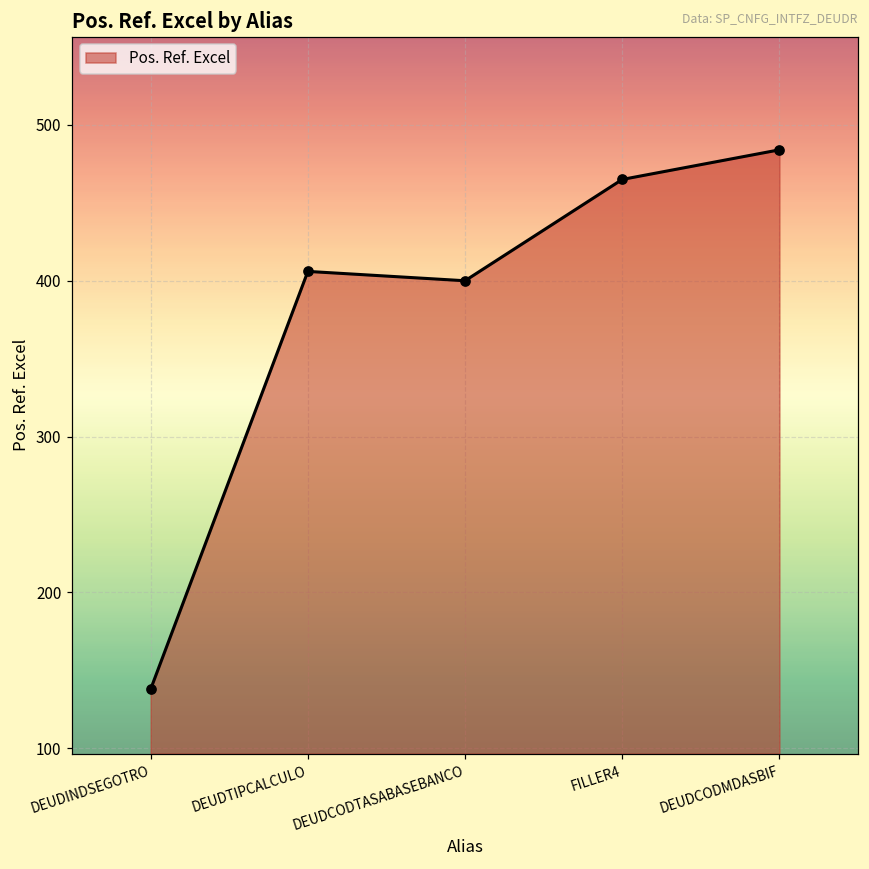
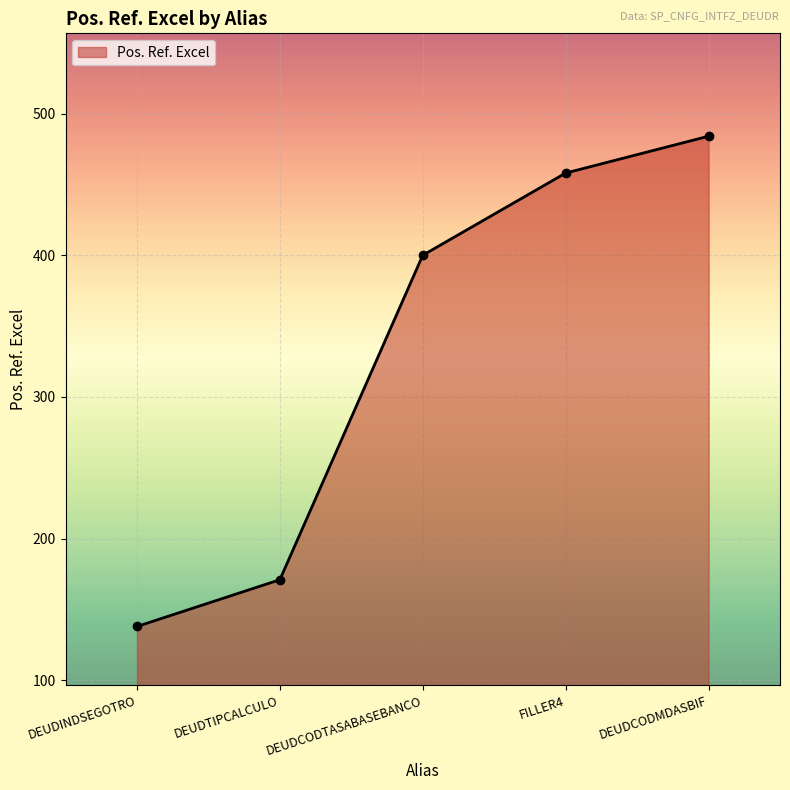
DEUDTIPCALCULO: 406 -> 171
FILLER4: 465 -> 458
